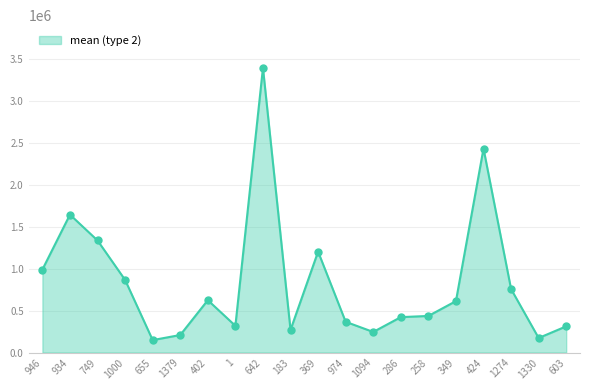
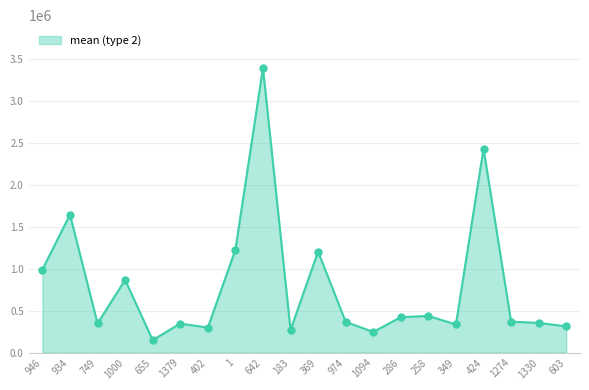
749: 1300000 -> 300000
1379: 200000 -> 300000
402: 600000 -> 300000
1: 300000 -> 1200000
349: 600000 -> 300000
1274: 800000 -> 400000
1330: 200000 -> 400000
